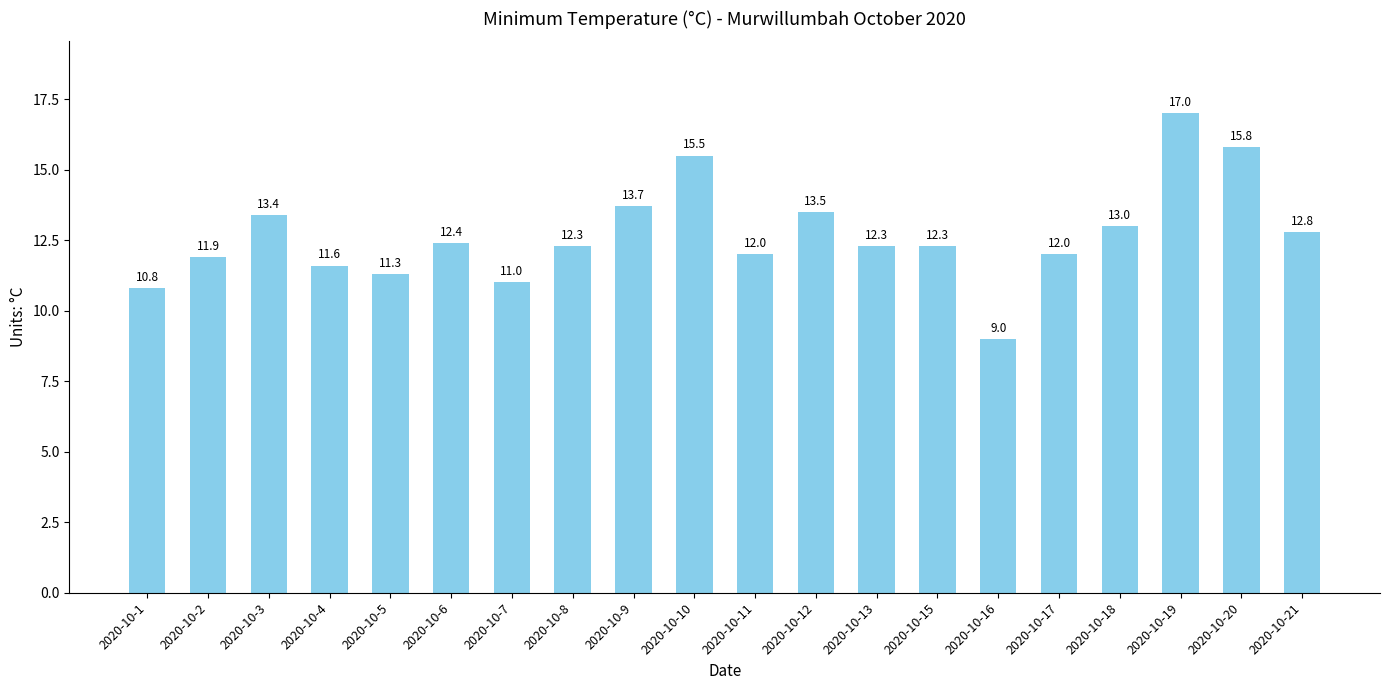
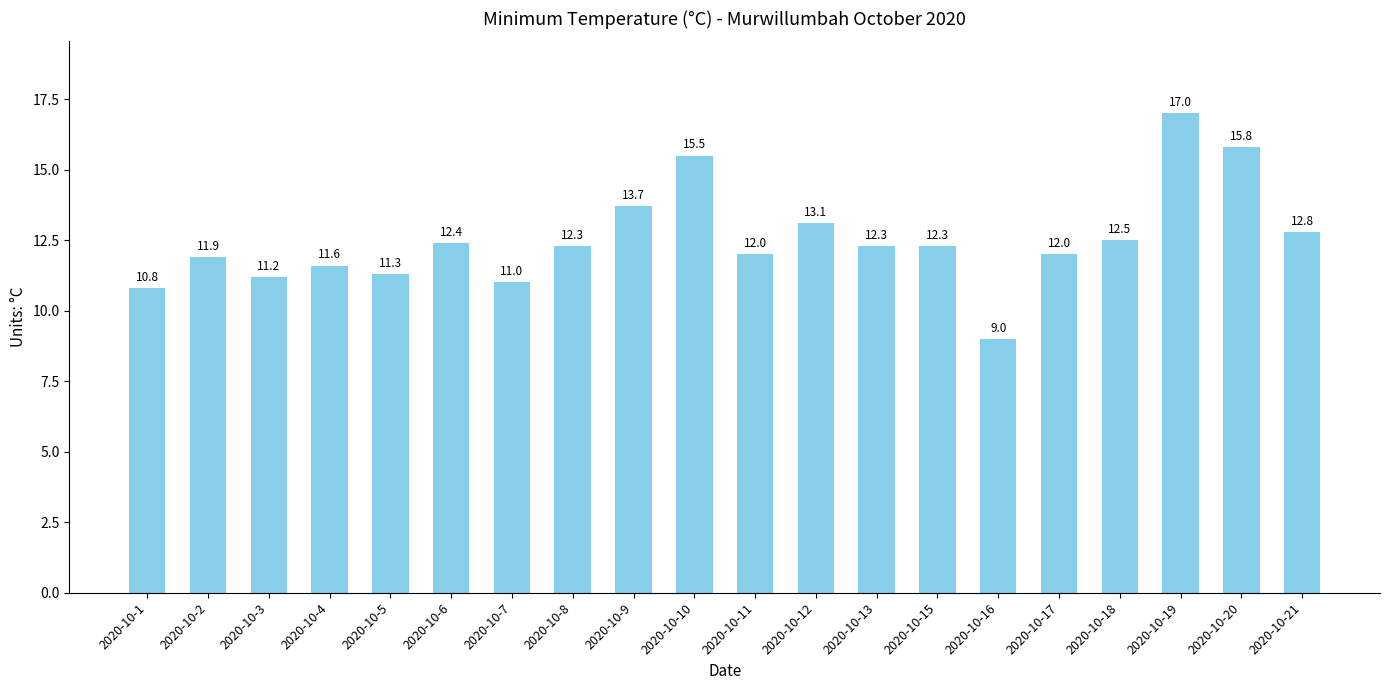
2020-10-3: 13.4 -> 11.2
2020-10-12: 13.5 -> 13.1
2020-10-18: 13.0 -> 12.5
